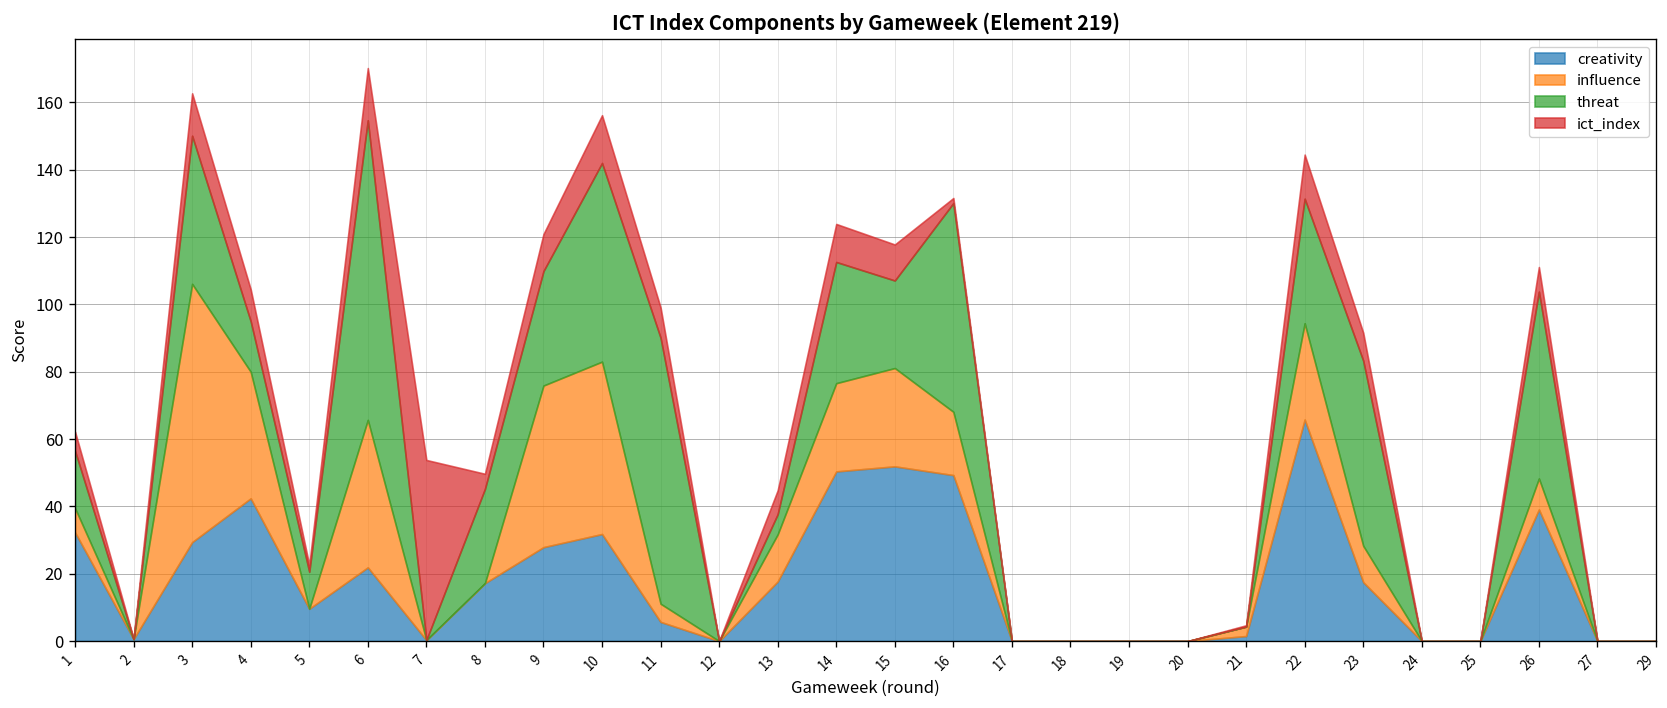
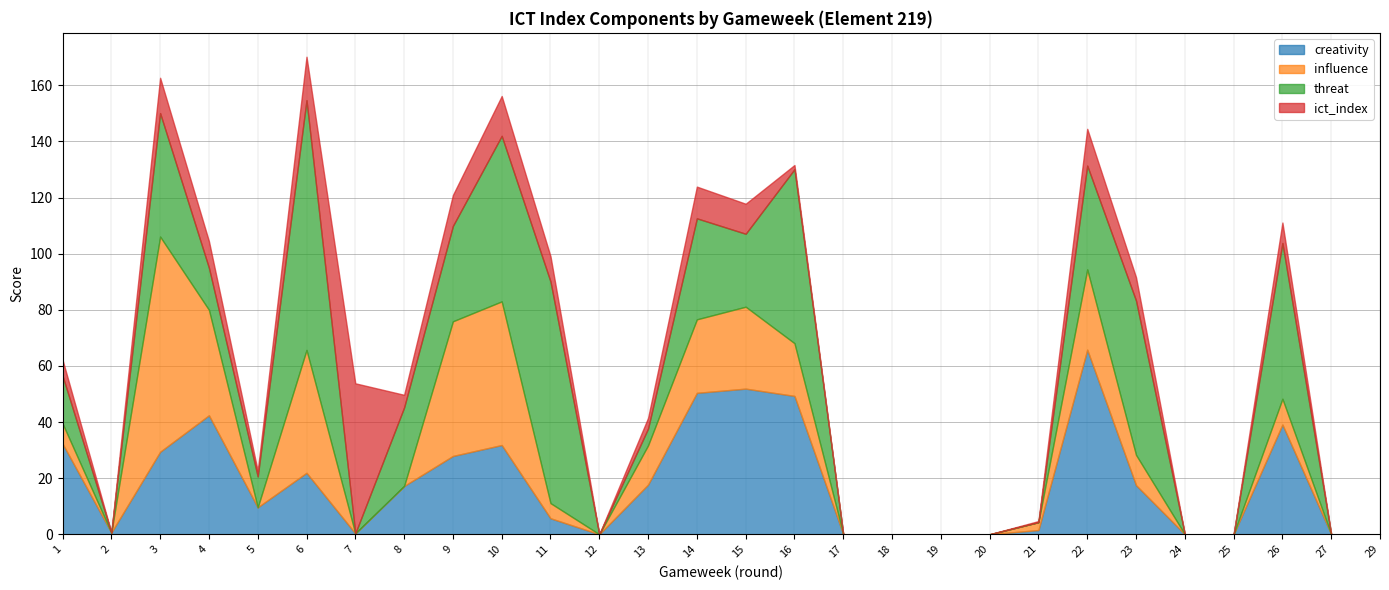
ict_index, 13: 7 -> 4
